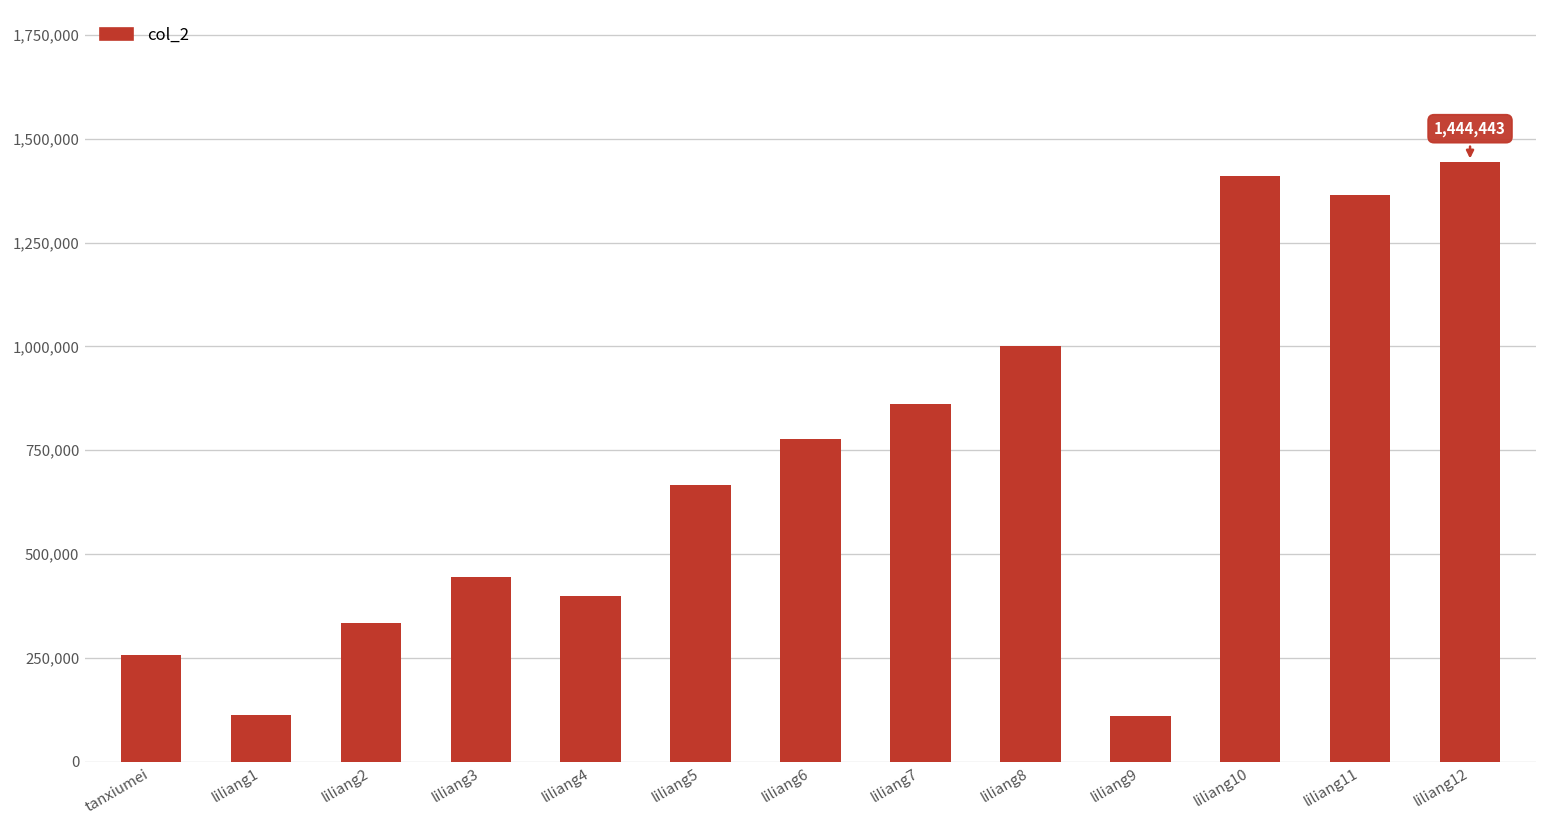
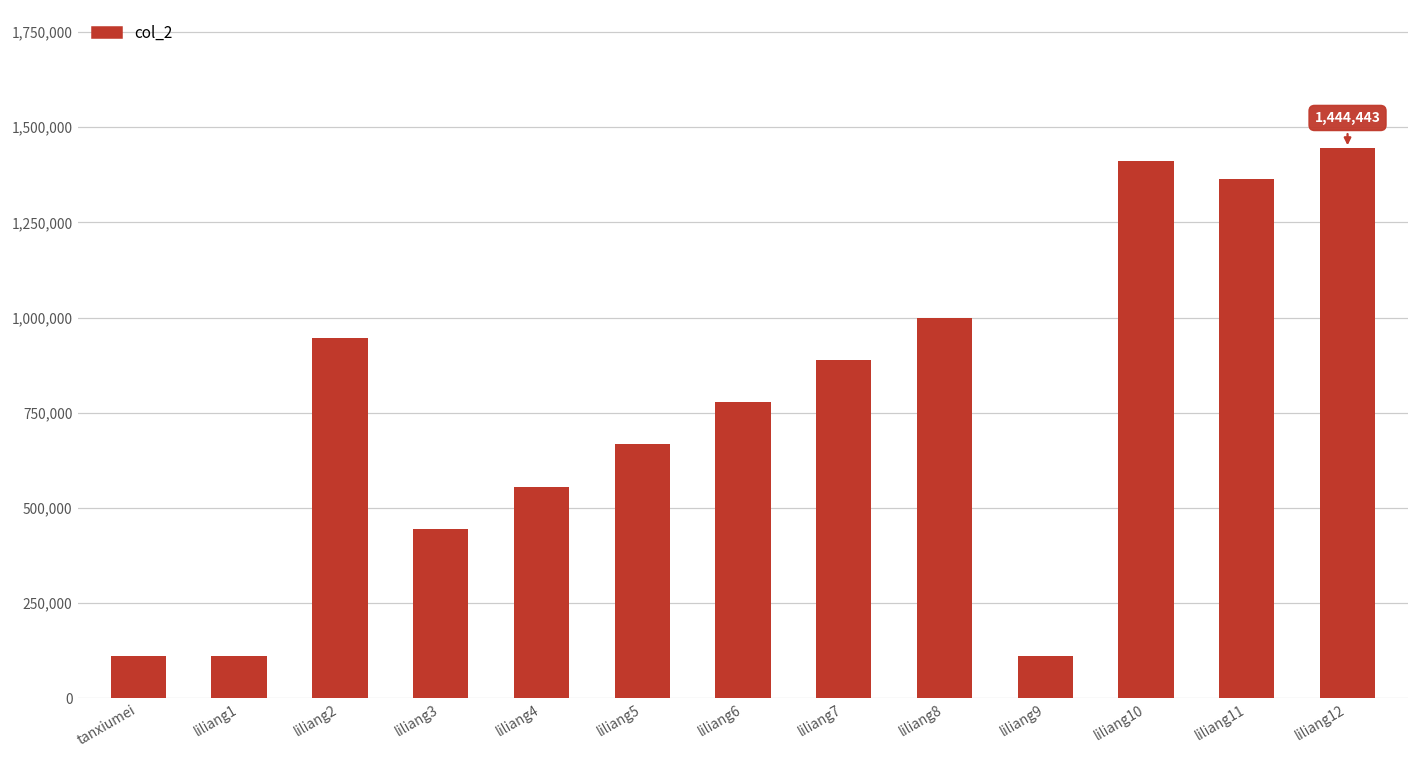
tanxiumei: 260,000 -> 110,000
liliang2: 330,000 -> 950,000
liliang4: 400,000 -> 560,000
liliang7: 860,000 -> 890,000
